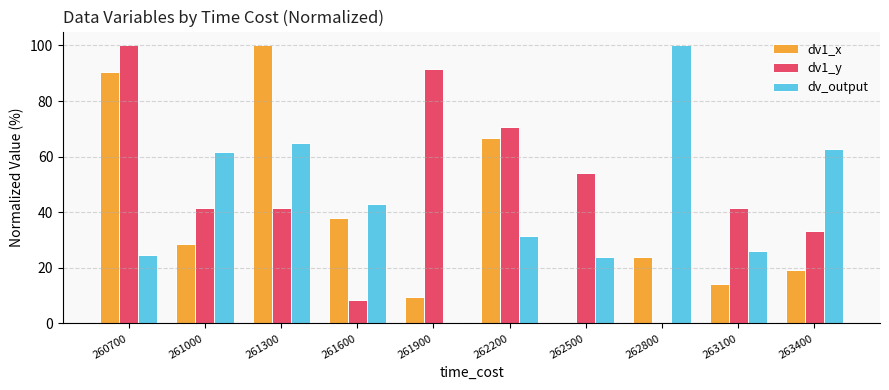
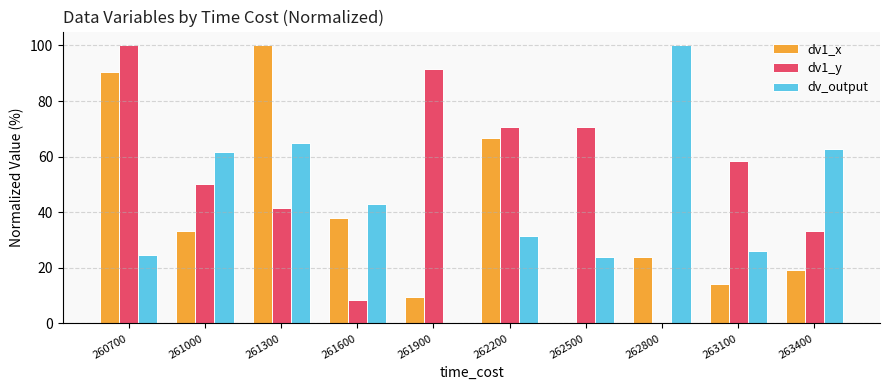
dv1_x, 261000: 29 -> 33
dv1_y, 261000: 42 -> 50
dv1_y, 262500: 54 -> 71
dv1_y, 263100: 42 -> 58
